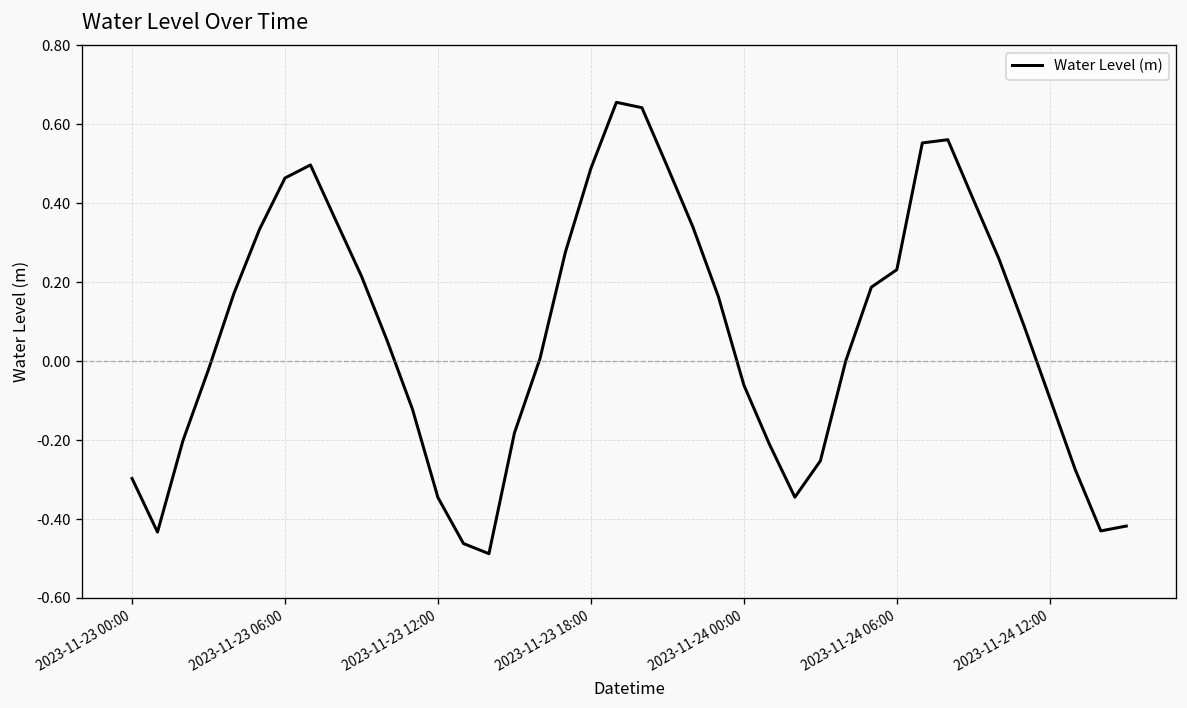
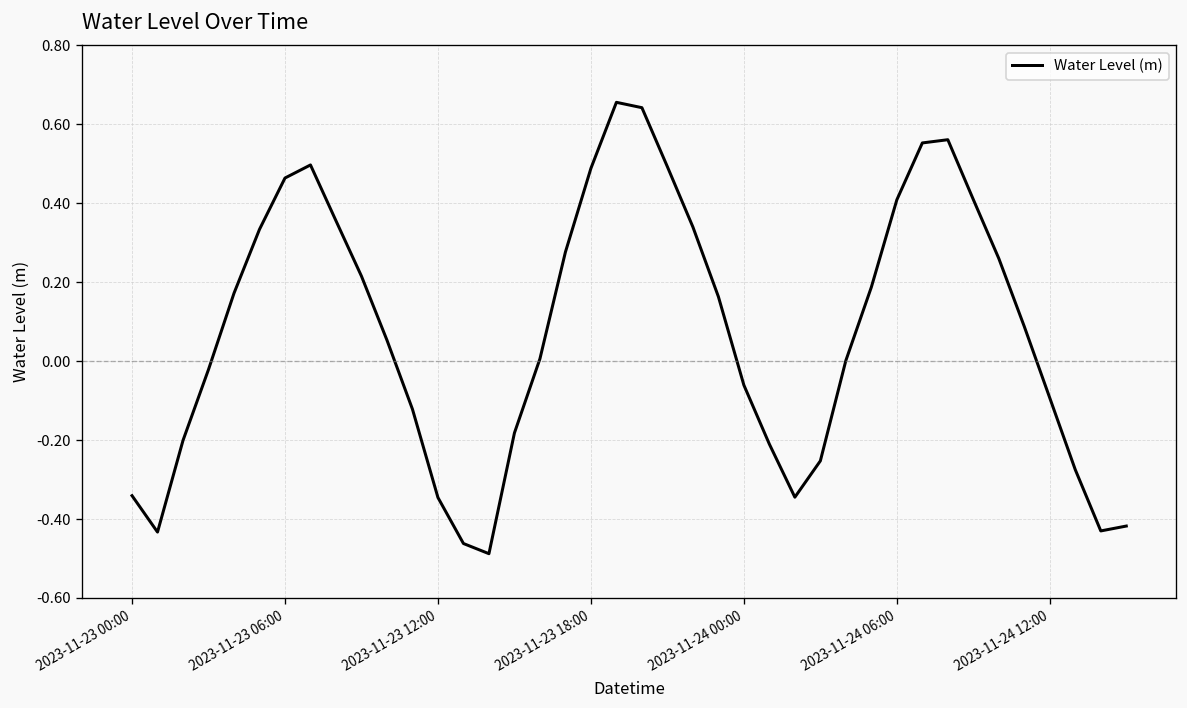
2023-11-23 00:00: -0.30 -> -0.34
2023-11-24 06:00: 0.23 -> 0.41
